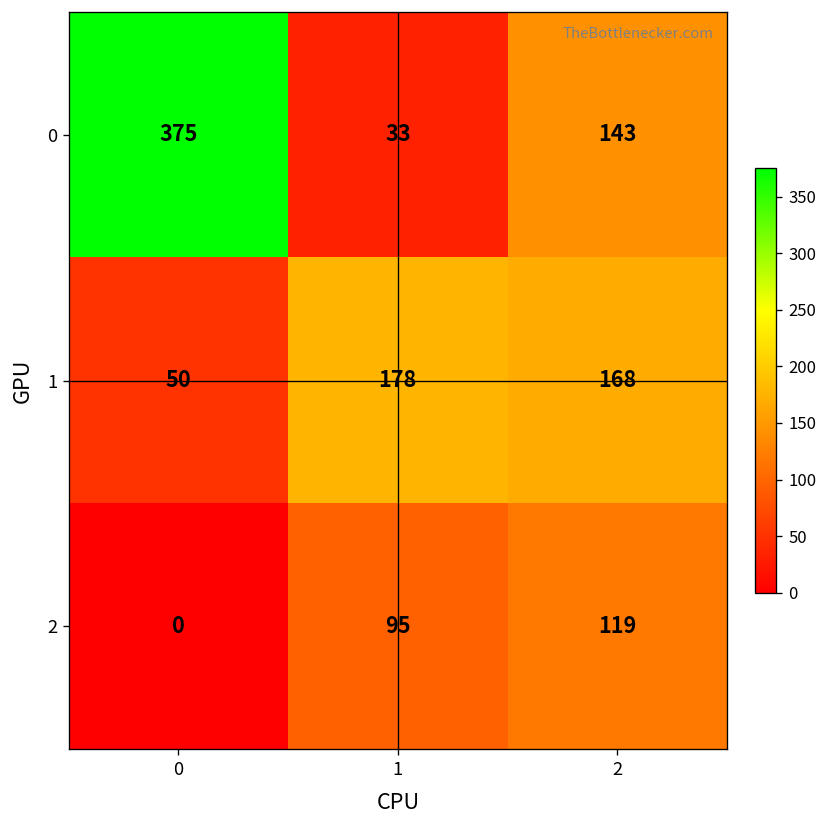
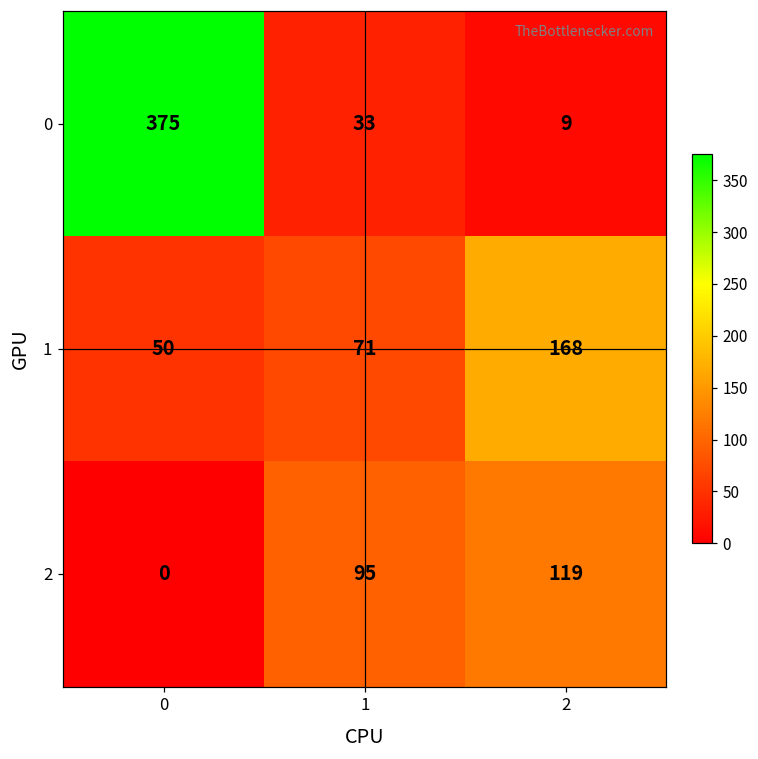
0, 2: 143 -> 9
1, 1: 178 -> 71
